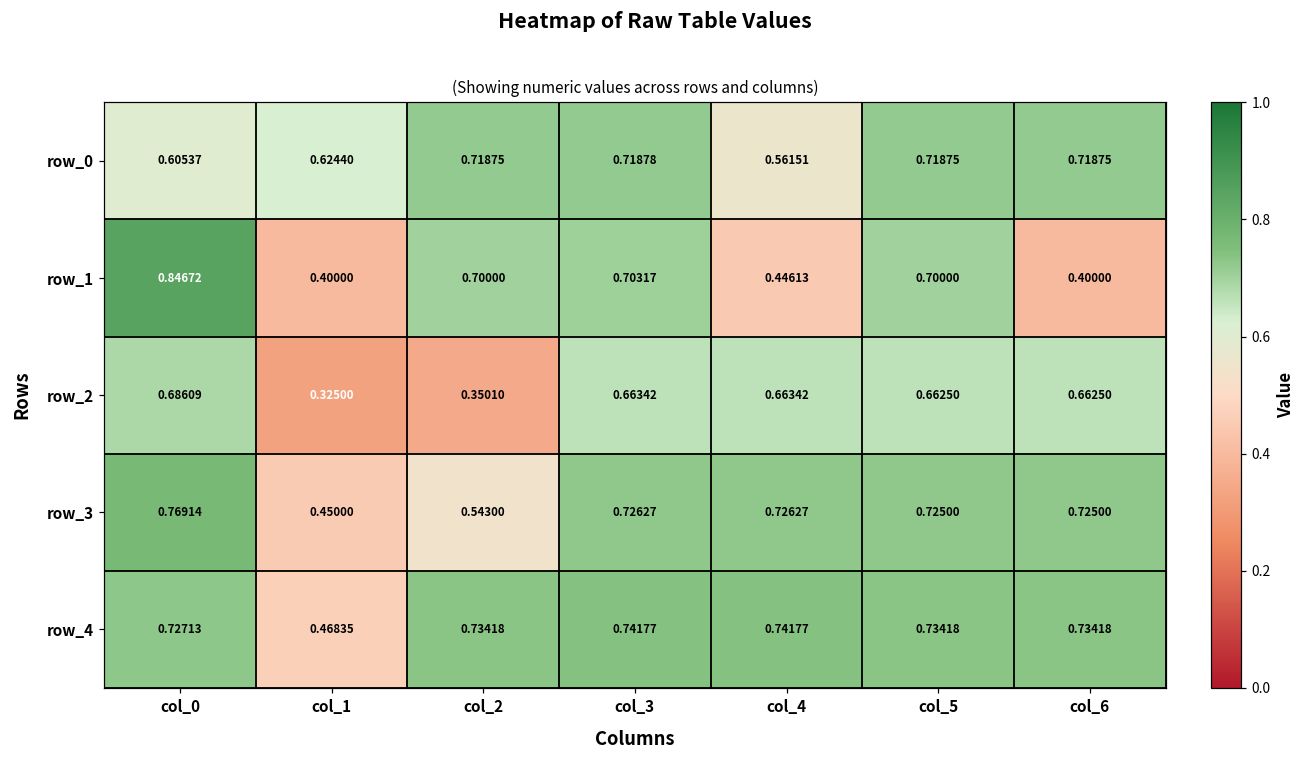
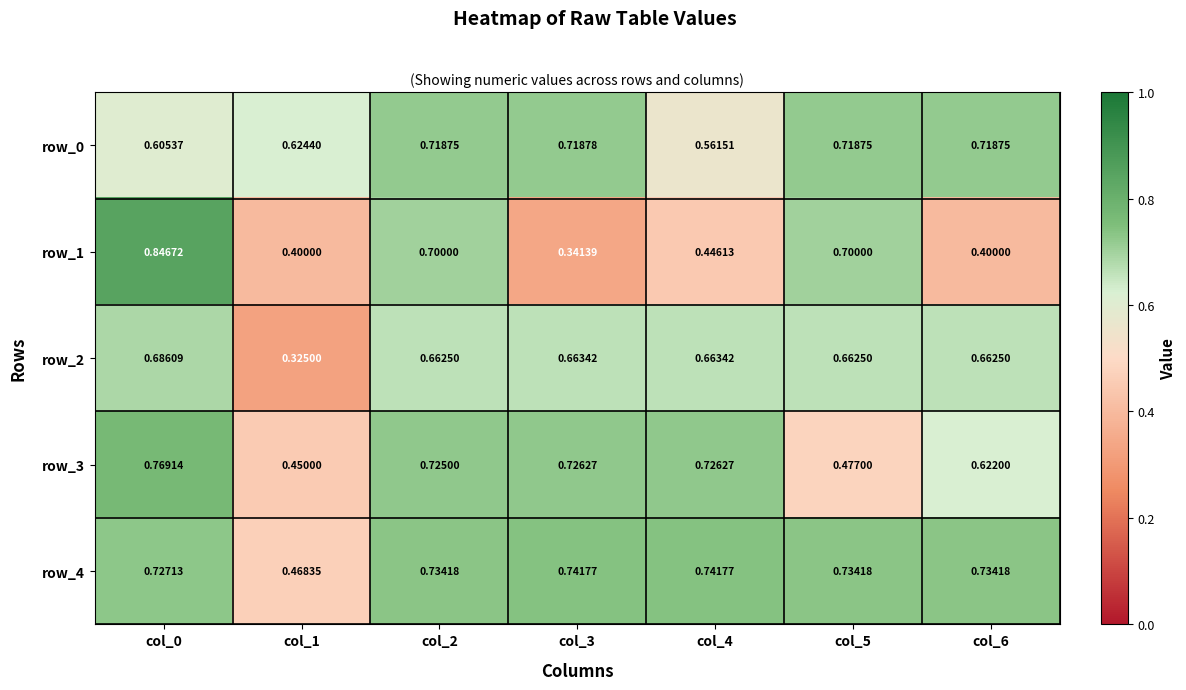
row_1, col_3: 0.70317 -> 0.34139
row_2, col_2: 0.35010 -> 0.66250
row_3, col_2: 0.54300 -> 0.72500
row_3, col_5: 0.72500 -> 0.47700
row_3, col_6: 0.72500 -> 0.62200
